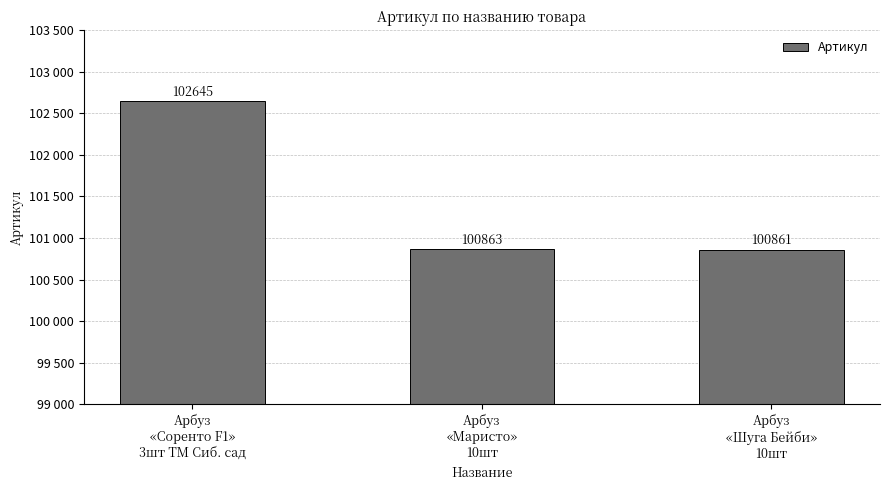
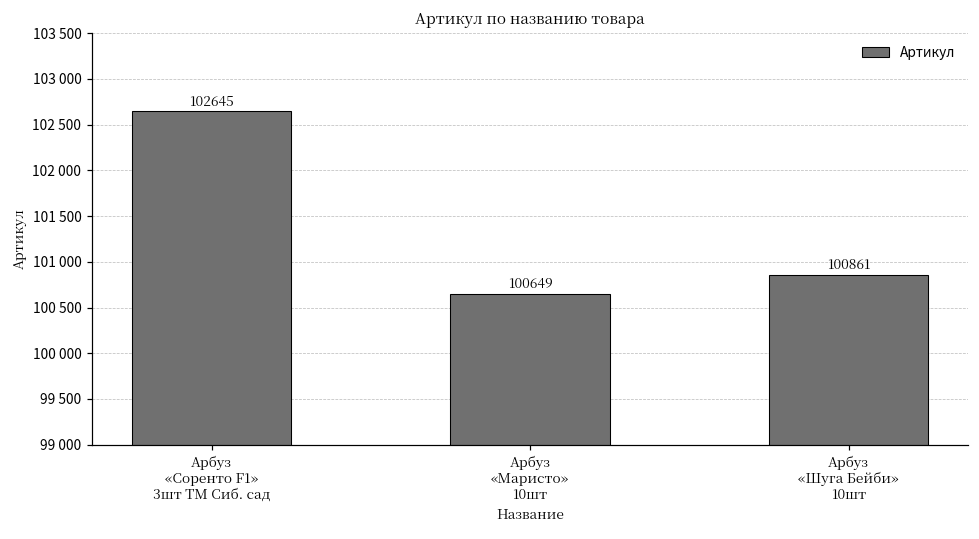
Арбуз «Маристо» 10шт: 100863 -> 100649
